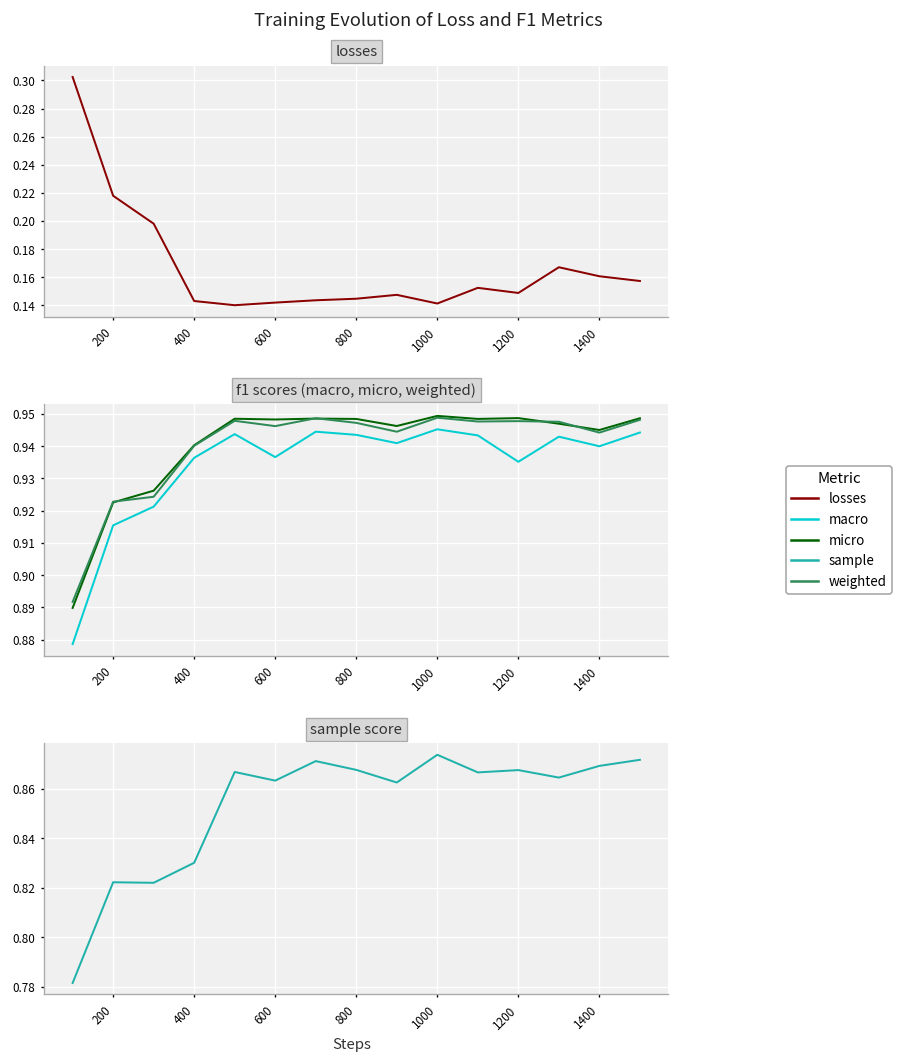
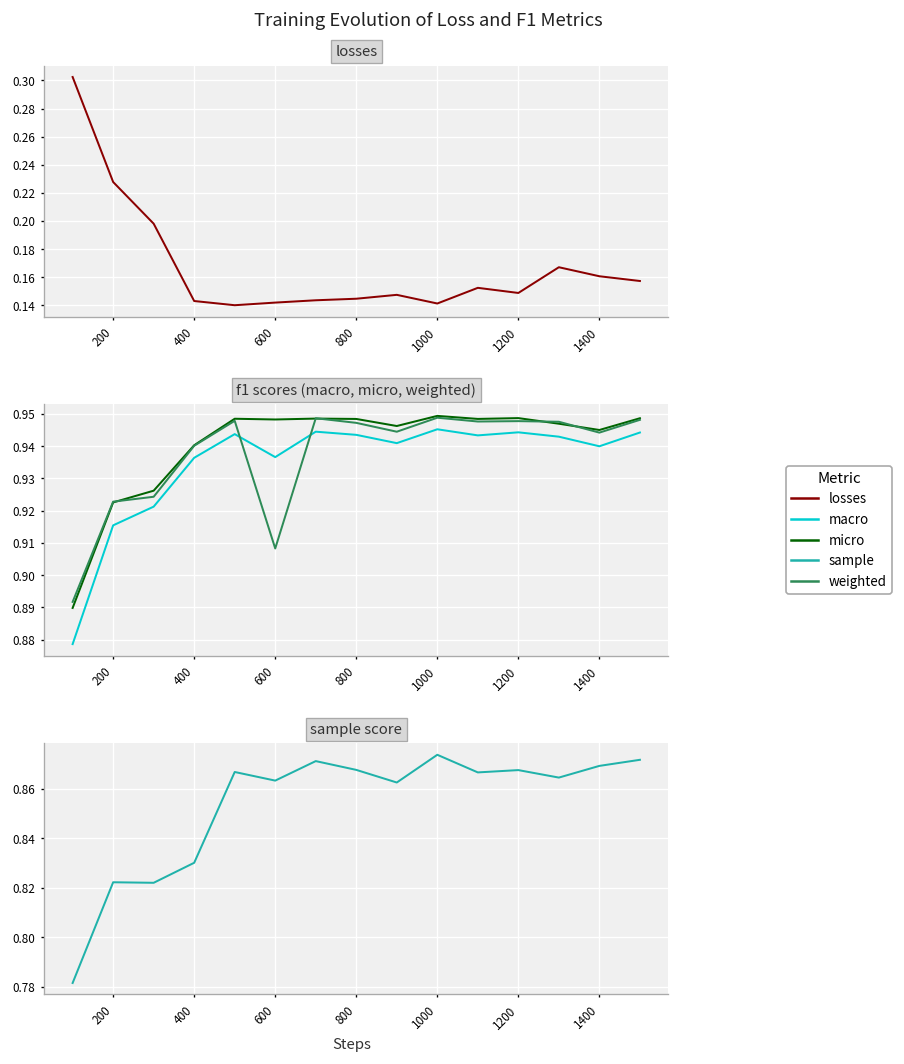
losses, 200: 0.218 -> 0.228
f1 scores (macro, micro, weighted), weighted, 600: 0.946 -> 0.908
f1 scores (macro, micro, weighted), macro, 1200: 0.935 -> 0.944
